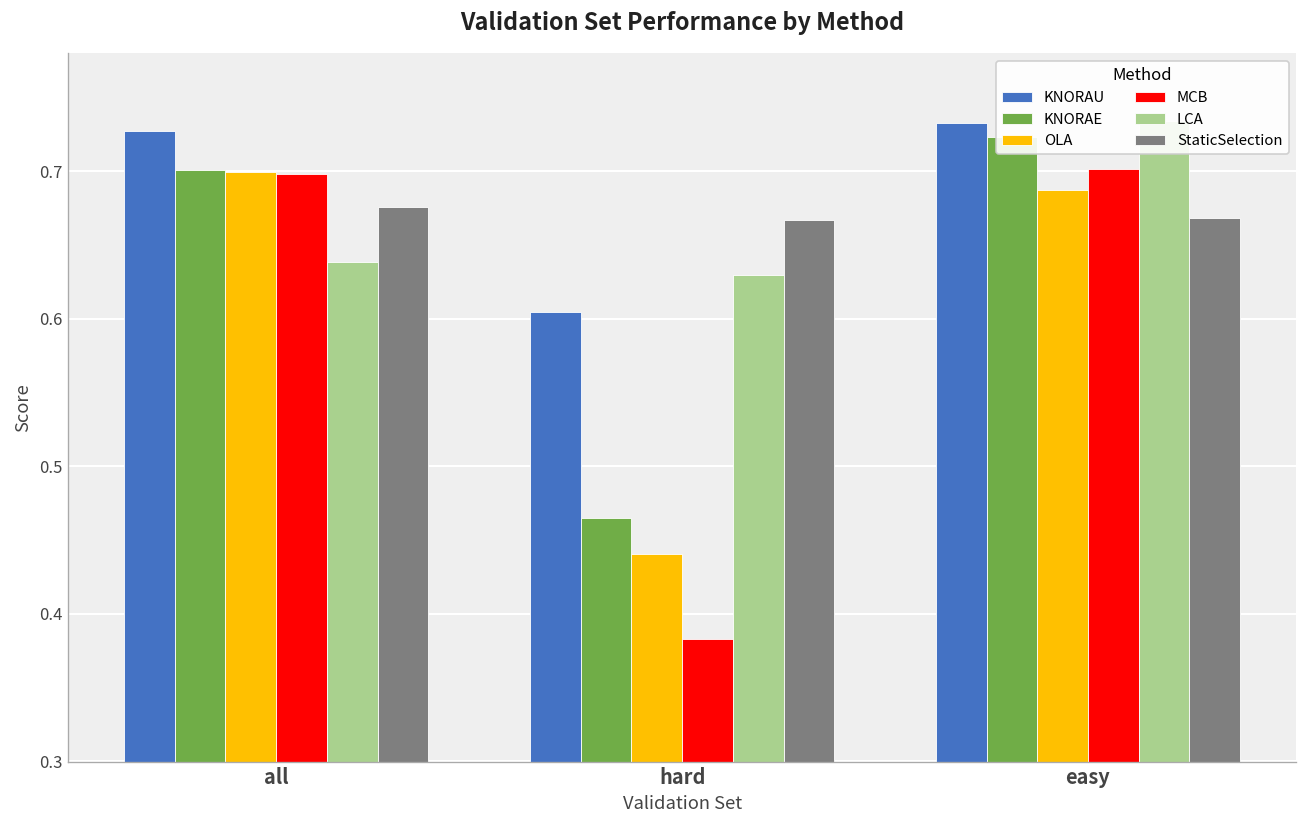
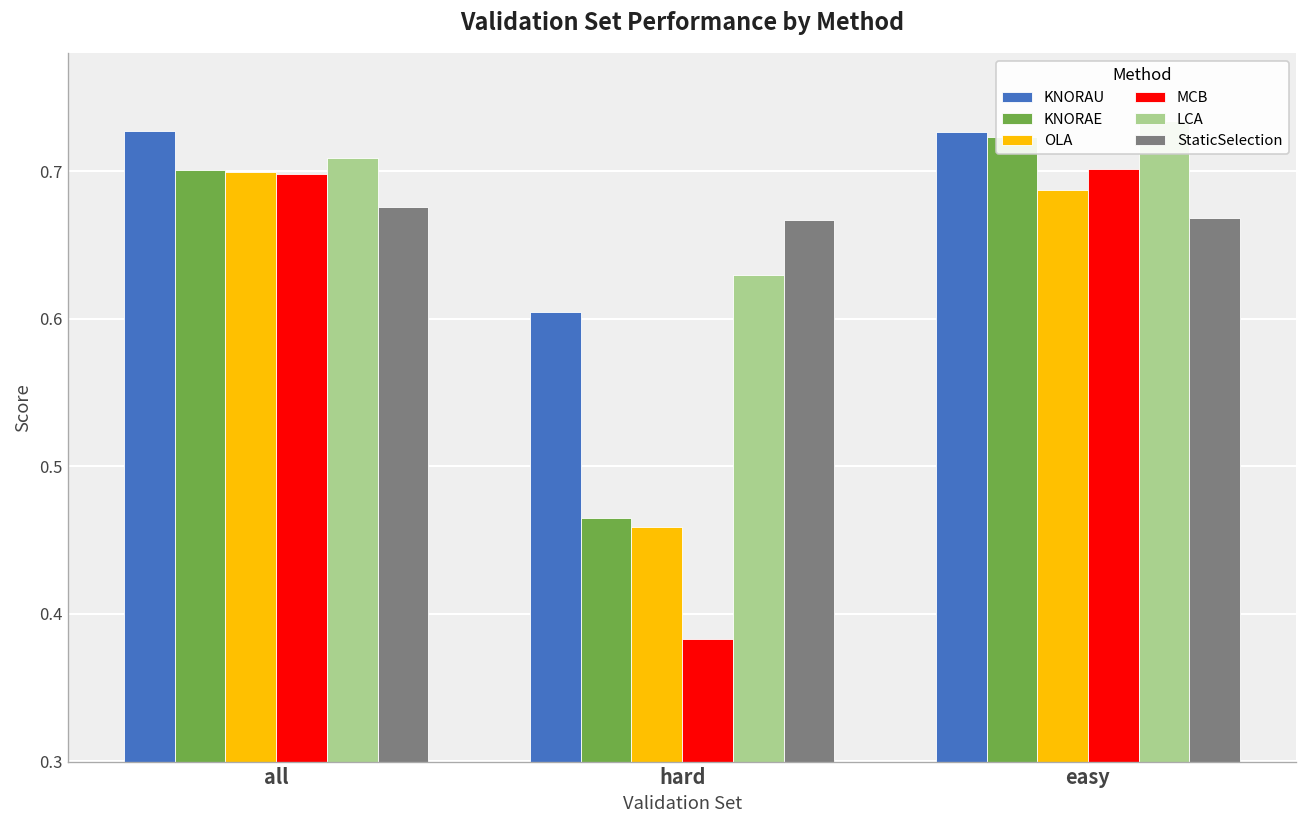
LCA, all: 0.638 -> 0.709
OLA, hard: 0.440 -> 0.459
KNORAU, easy: 0.733 -> 0.726
